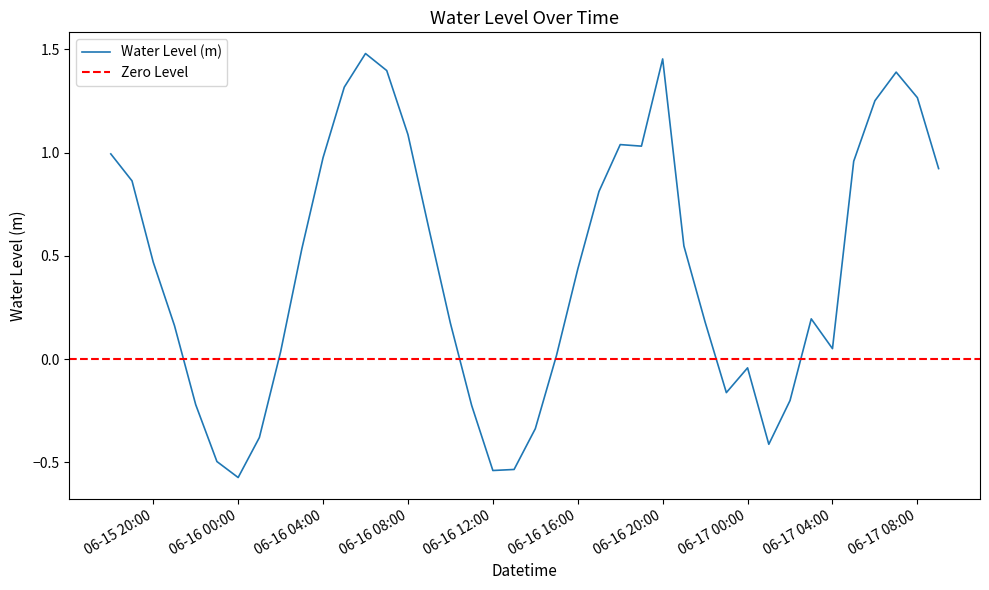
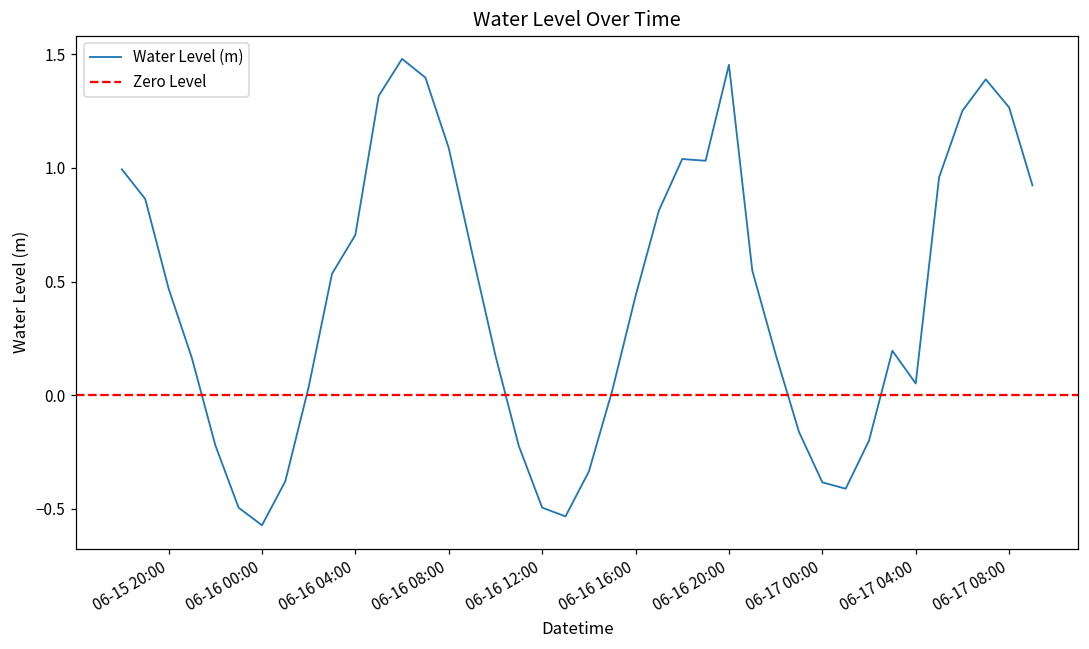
06-16 04:00: 0.98 -> 0.71
06-16 12:00: -0.54 -> -0.50
06-17 00:00: -0.04 -> -0.38
